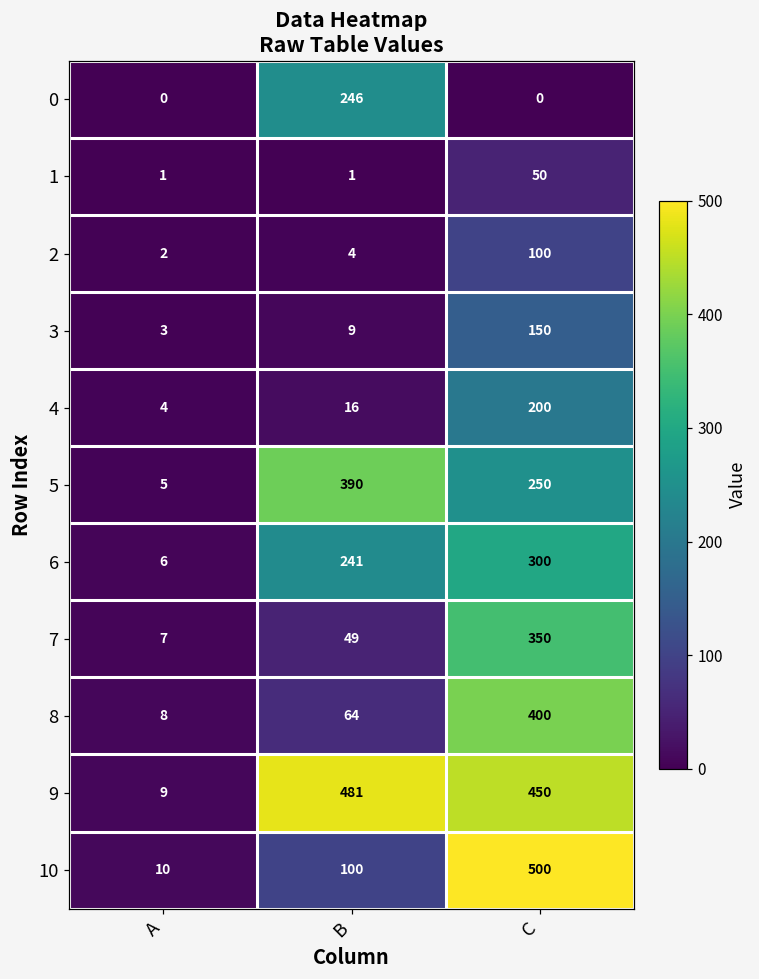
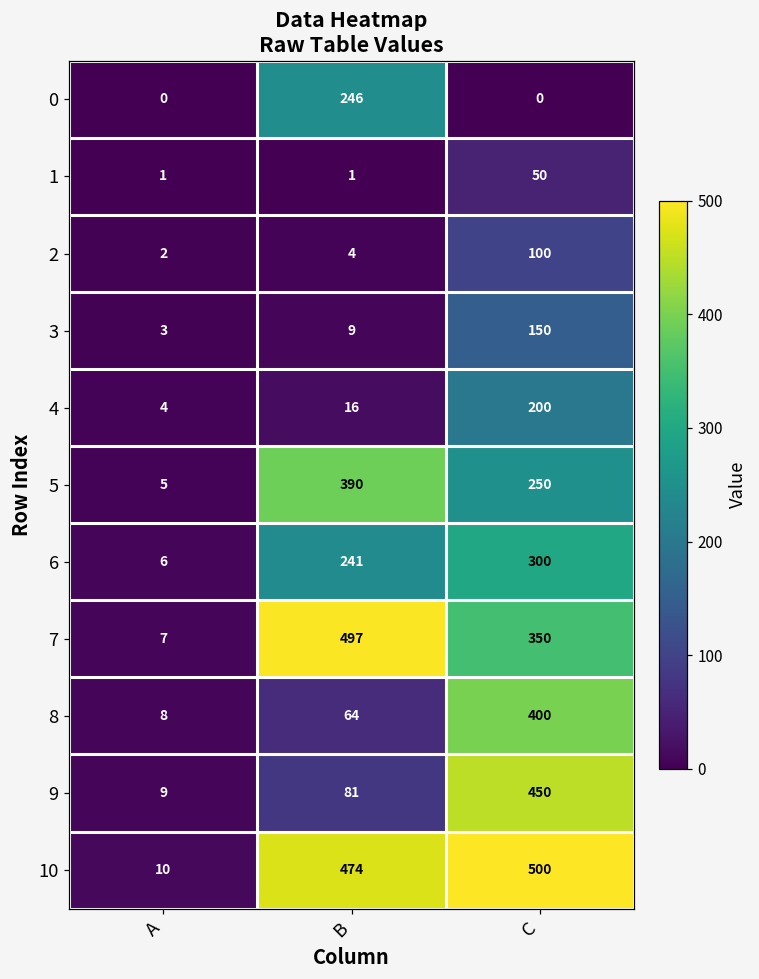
7, B: 49 -> 497
9, B: 481 -> 81
10, B: 100 -> 474
